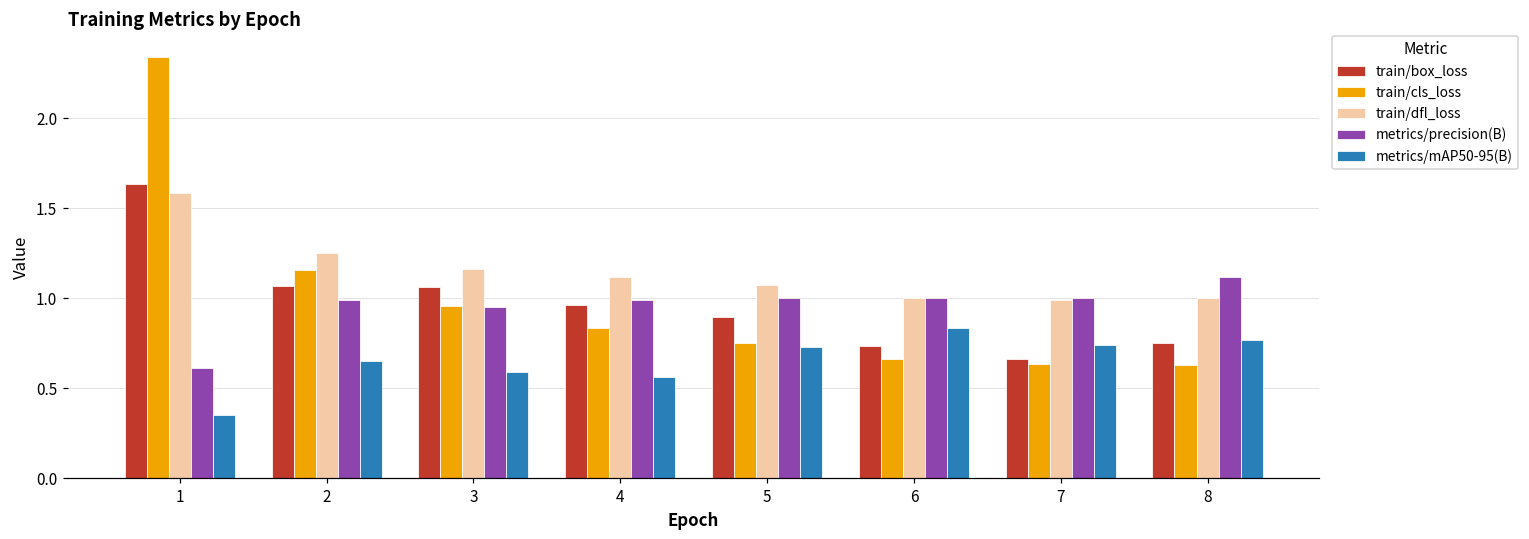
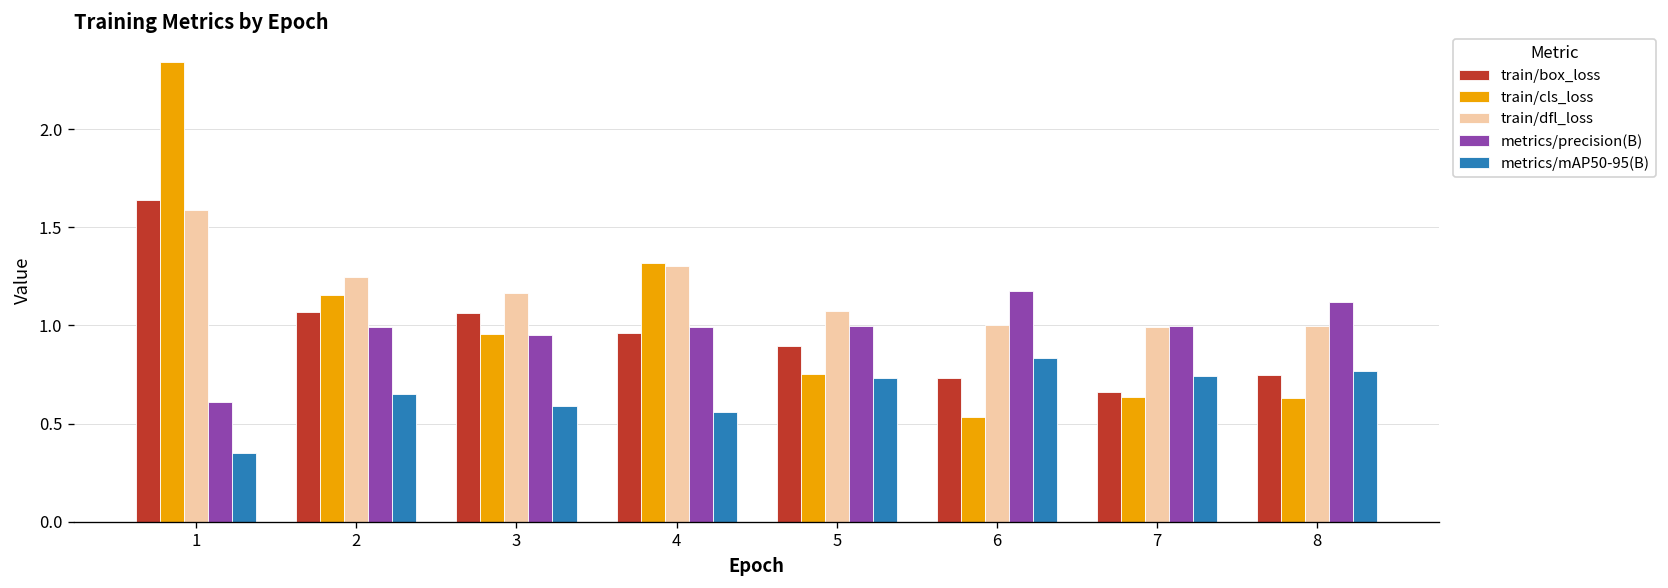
train/cls_loss, 4: 0.84 -> 1.32
train/dfl_loss, 4: 1.12 -> 1.30
train/cls_loss, 6: 0.66 -> 0.54
metrics/precision(B), 6: 1.00 -> 1.17
